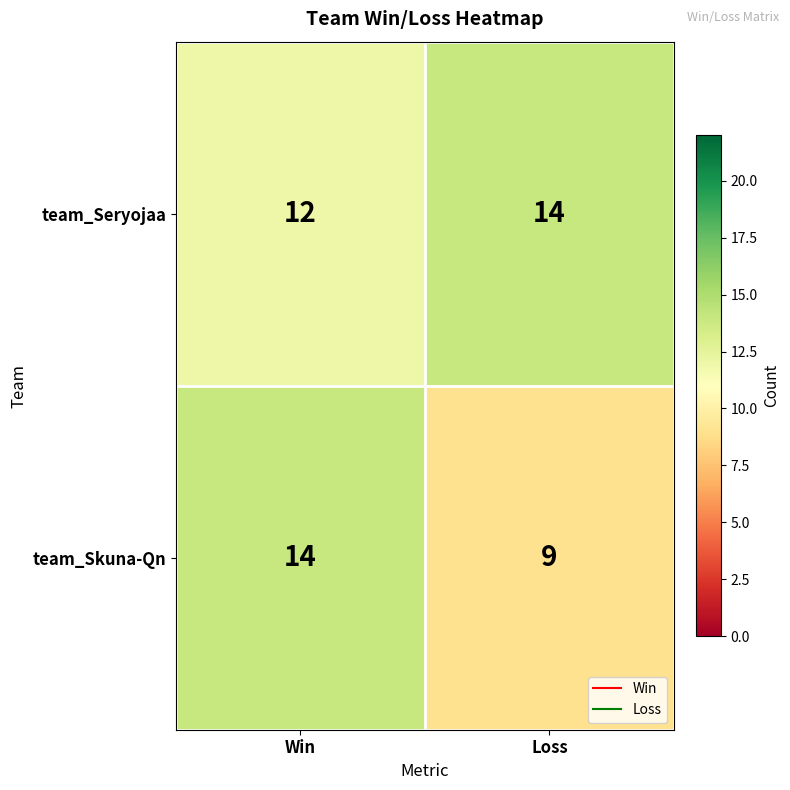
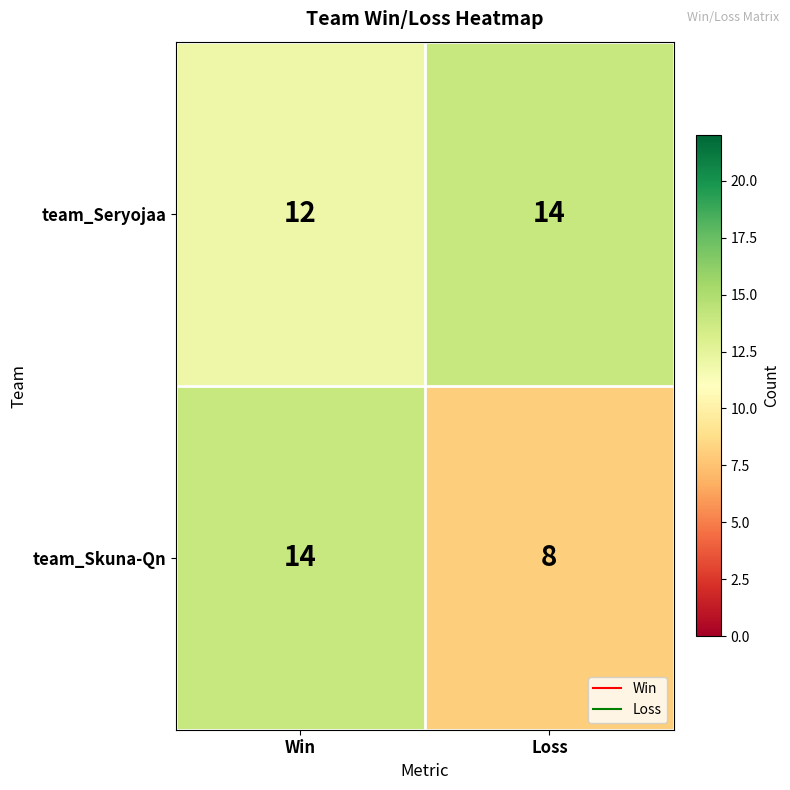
team_Skuna-Qn, Loss: 9 -> 8
